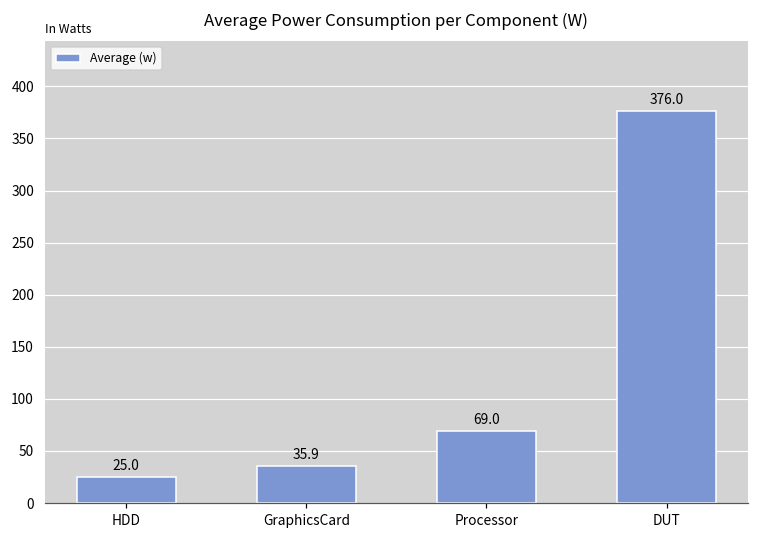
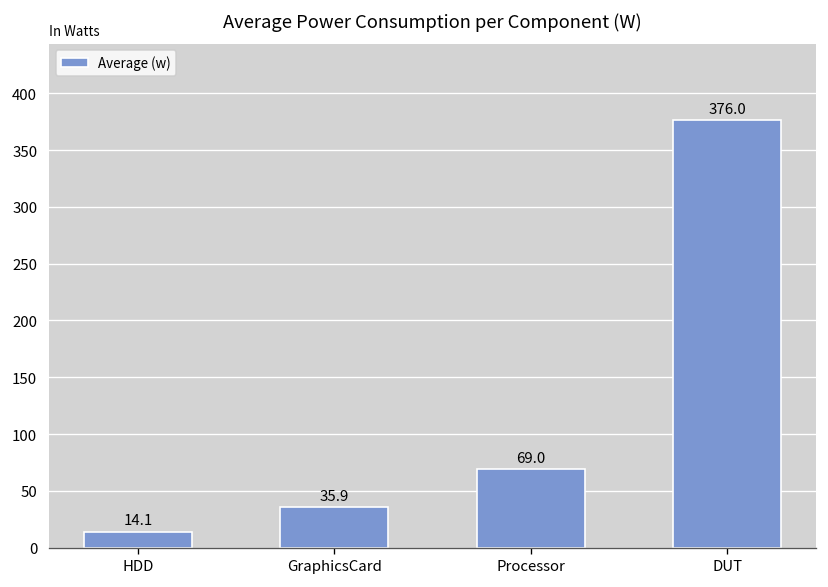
HDD: 25.0 -> 14.1
